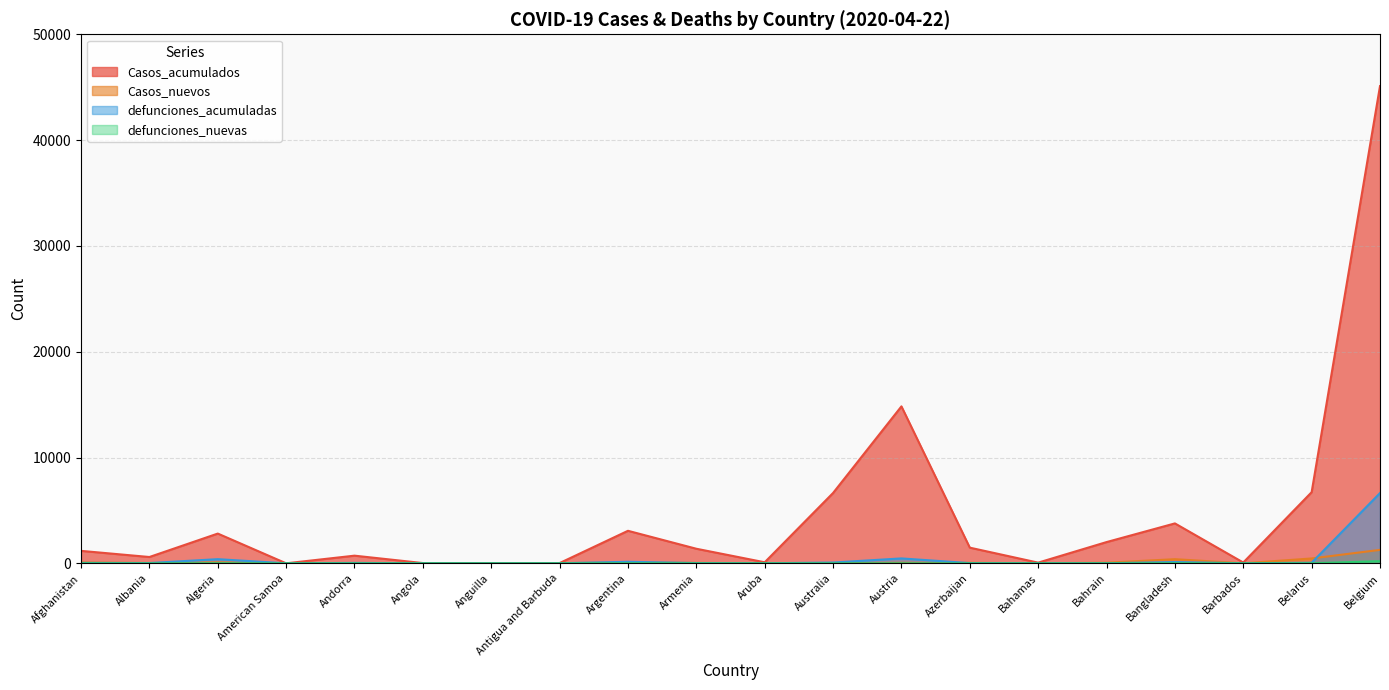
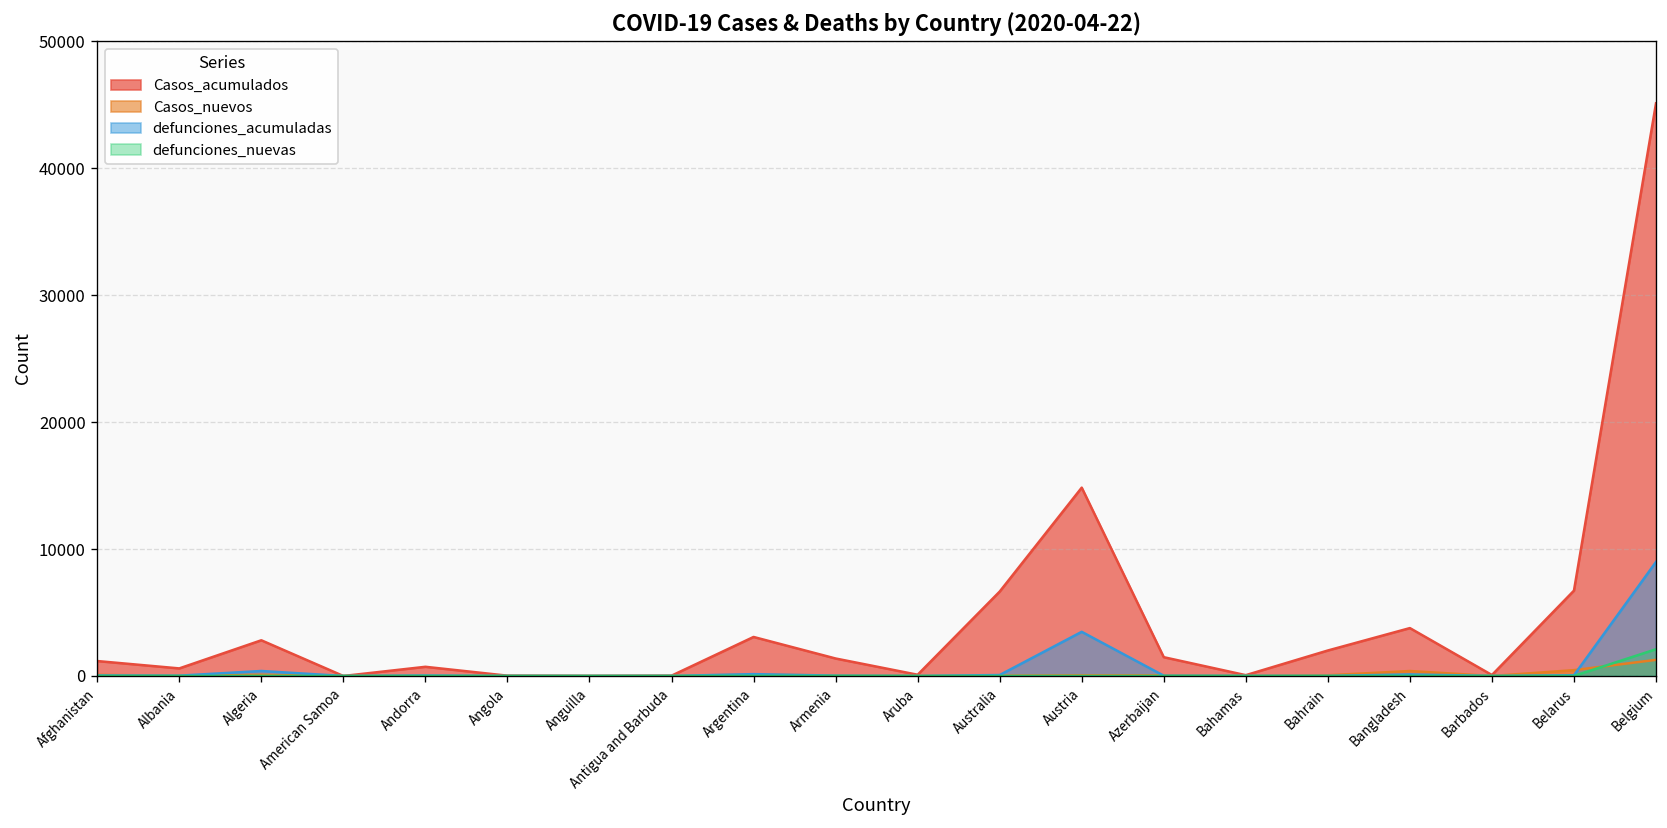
defunciones_acumuladas, Austria: 500 -> 3500
defunciones_acumuladas, Belgium: 6600 -> 9000
defunciones_nuevas, Belgium: 200 -> 2100
